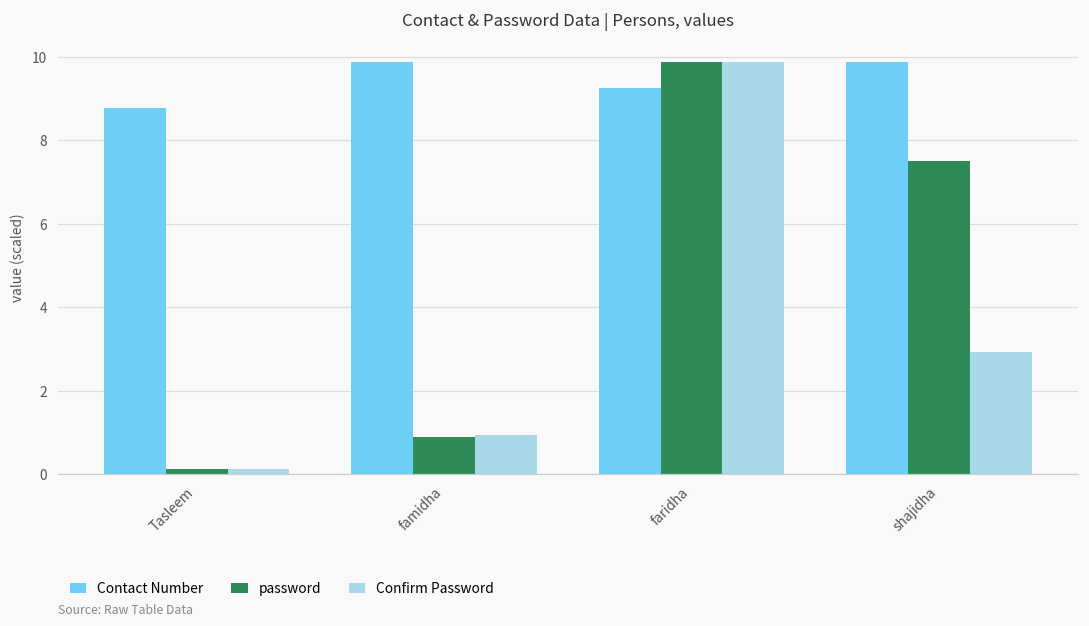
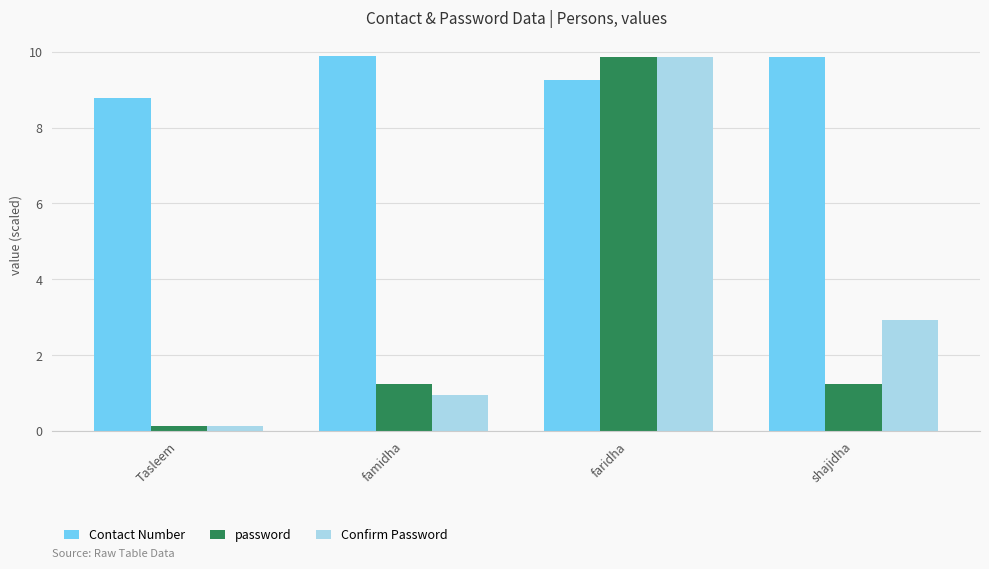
password, famidha: 0.9 -> 1.2
password, shajidha: 7.5 -> 1.2
